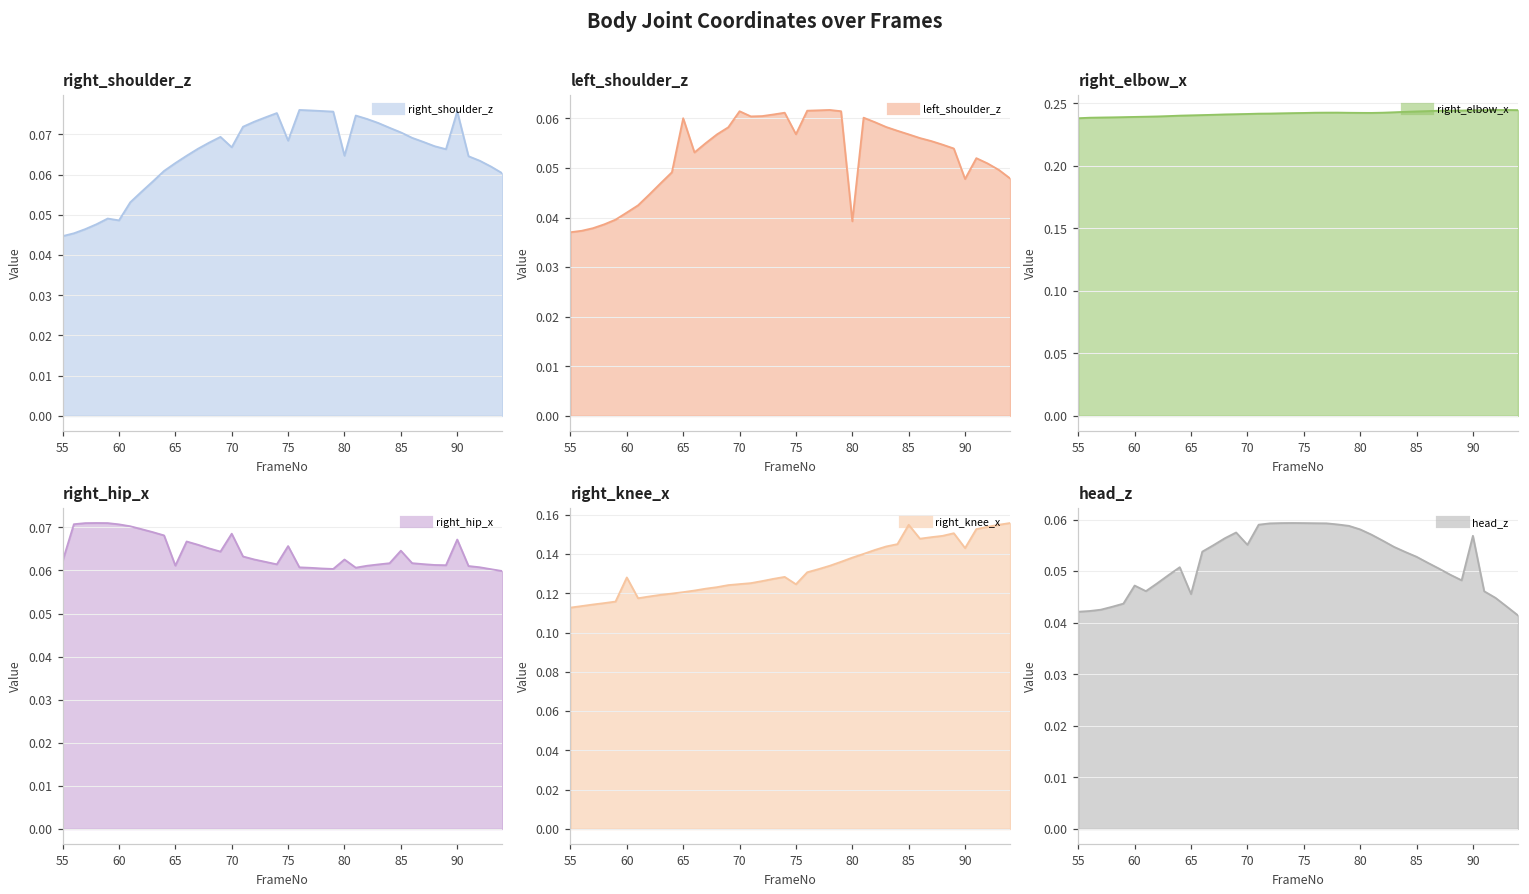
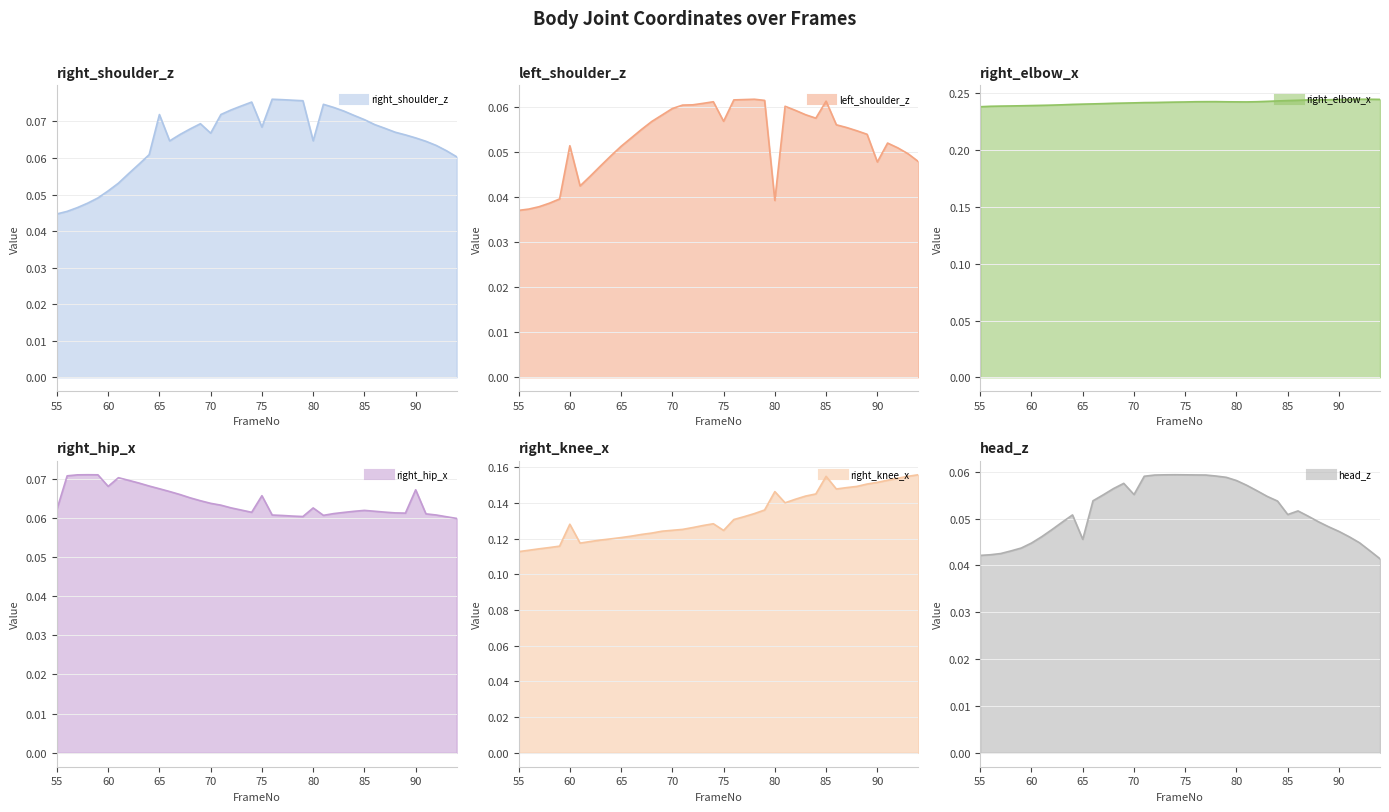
right_shoulder_z, 60: 0.049 -> 0.051
right_shoulder_z, 65: 0.063 -> 0.072
right_shoulder_z, 90: 0.076 -> 0.066
left_shoulder_z, 60: 0.041 -> 0.051
left_shoulder_z, 65: 0.060 -> 0.051
left_shoulder_z, 70: 0.061 -> 0.060
left_shoulder_z, 85: 0.057 -> 0.061
right_hip_x, 60: 0.071 -> 0.068
right_hip_x, 65: 0.061 -> 0.067
right_hip_x, 70: 0.069 -> 0.064
right_hip_x, 85: 0.065 -> 0.062
right_knee_x, 80: 0.138 -> 0.146
right_knee_x, 90: 0.143 -> 0.152
head_z, 60: 0.047 -> 0.045
head_z, 85: 0.053 -> 0.051
head_z, 90: 0.057 -> 0.047
